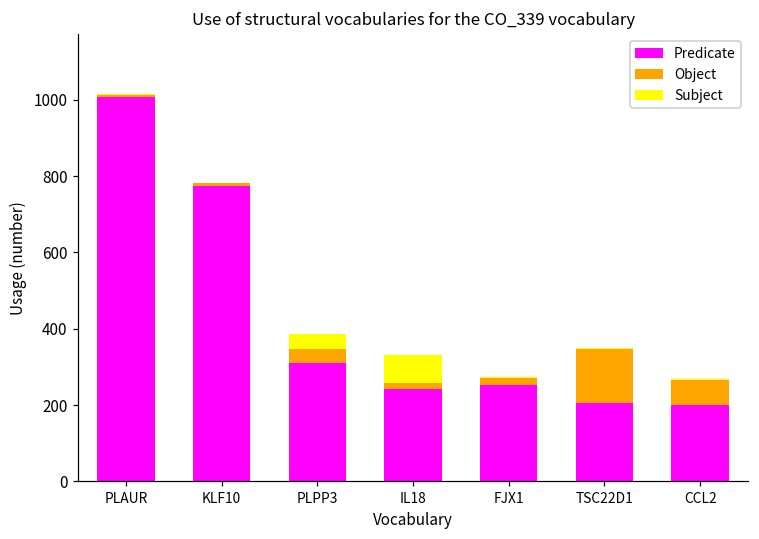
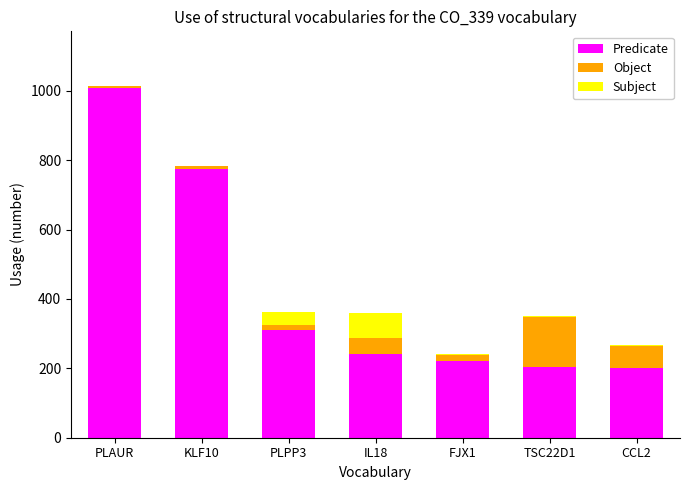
Object, PLPP3: 40 -> 10
Object, IL18: 20 -> 50
Predicate, FJX1: 250 -> 220
